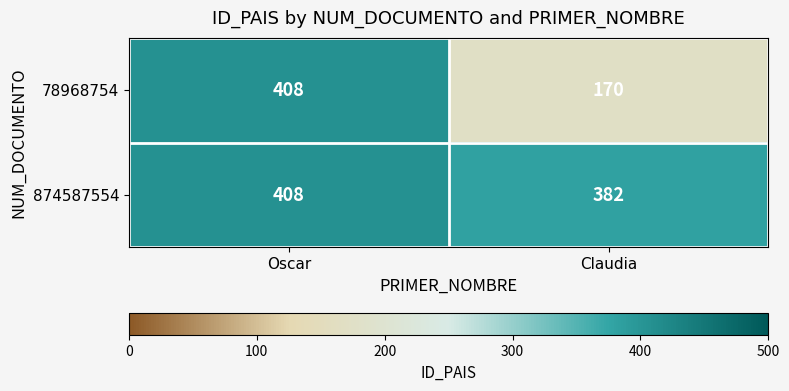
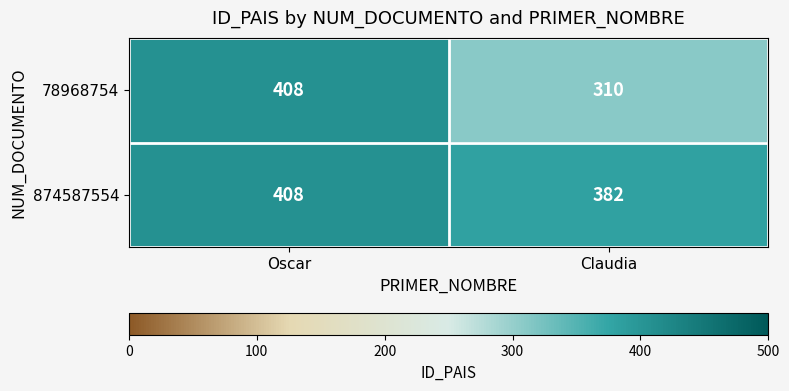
78968754, Claudia: 170 -> 310
